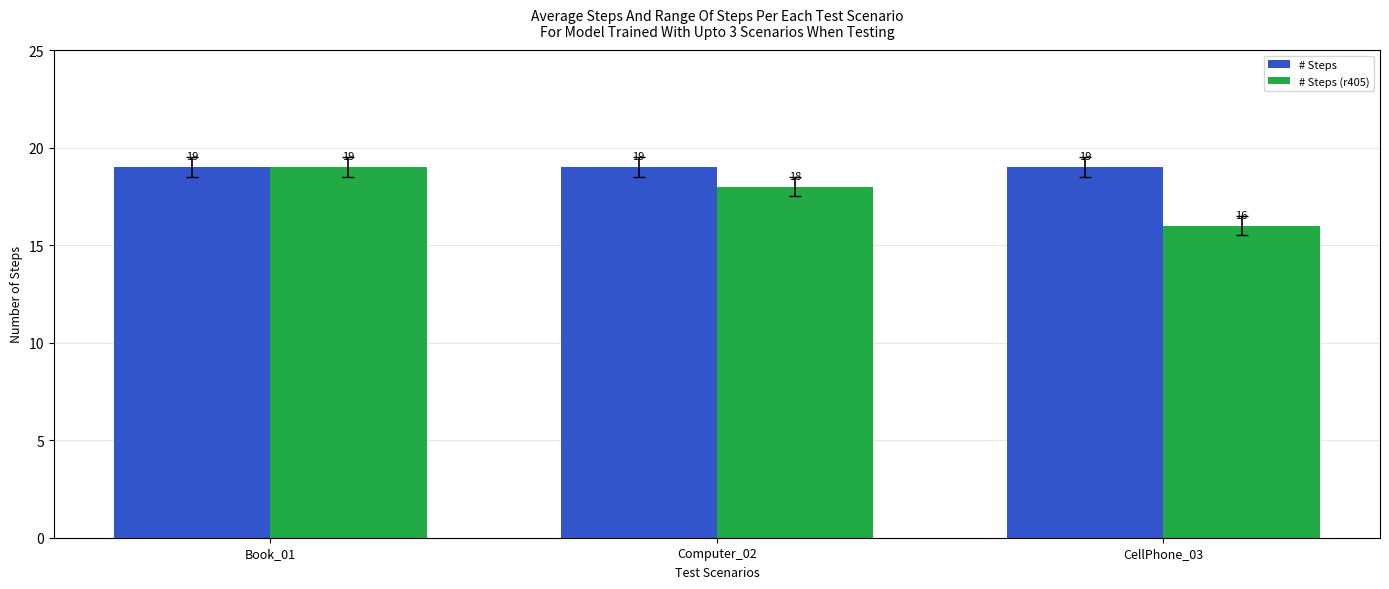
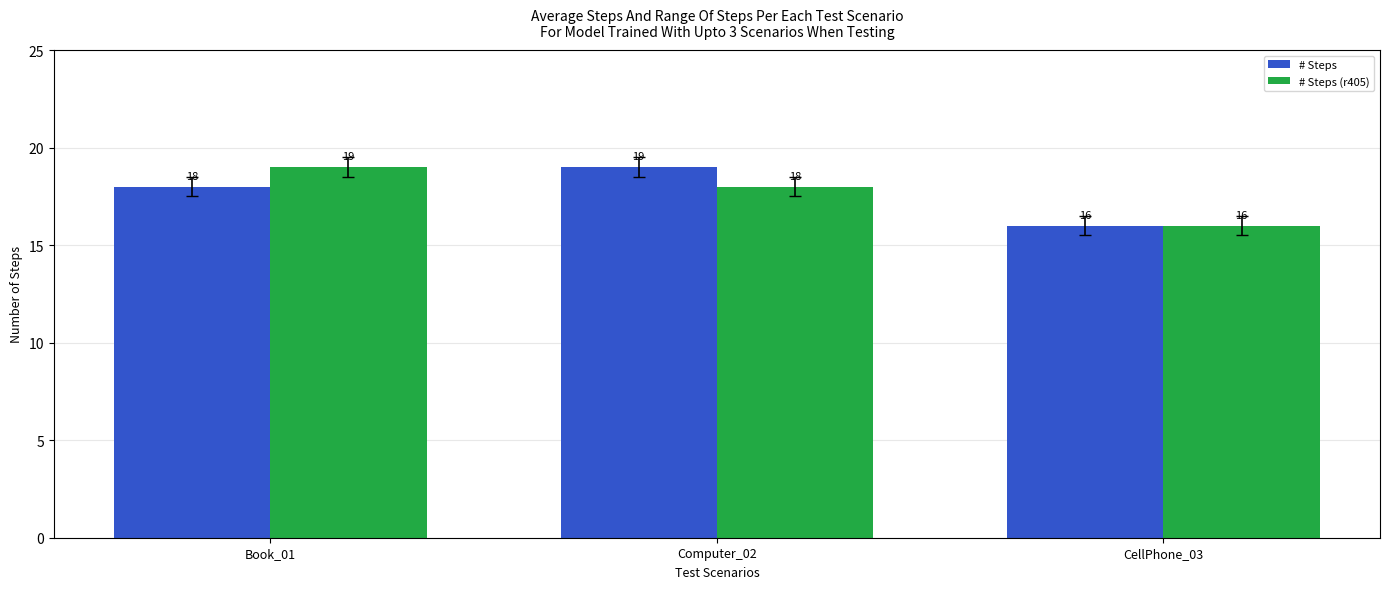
# Steps, Book_01: 19 -> 18
# Steps, CellPhone_03: 19 -> 16
